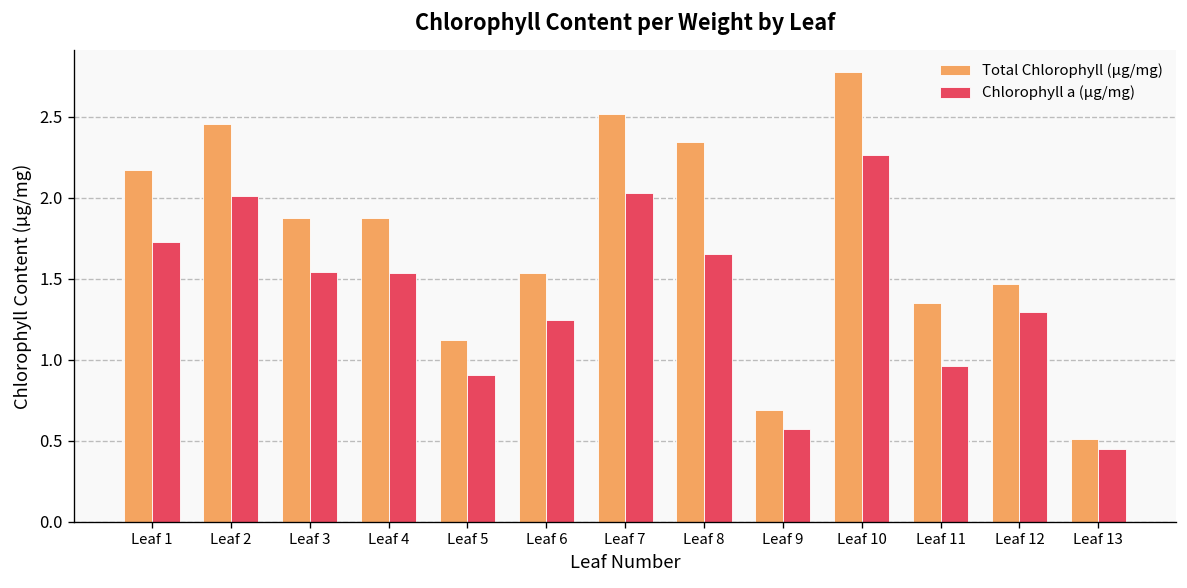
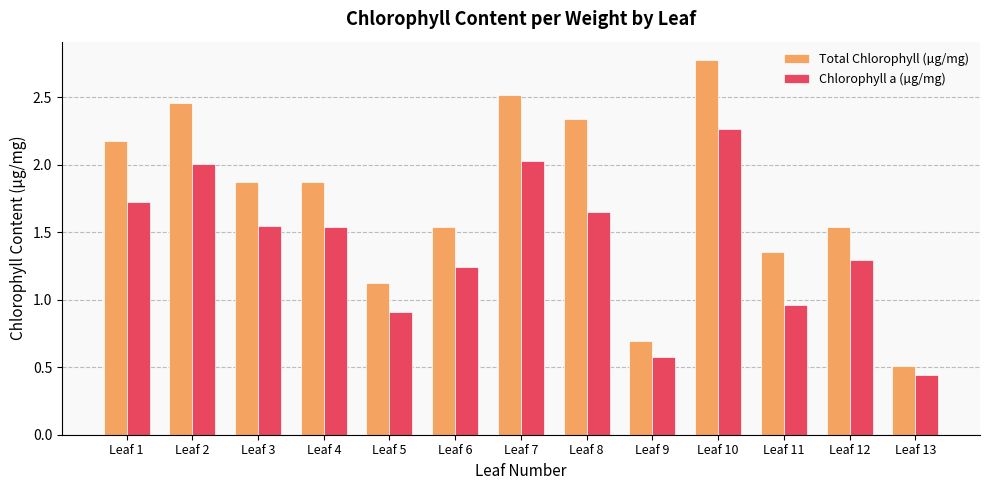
Total Chlorophyll (µg/mg), Leaf 12: 1.47 -> 1.54
